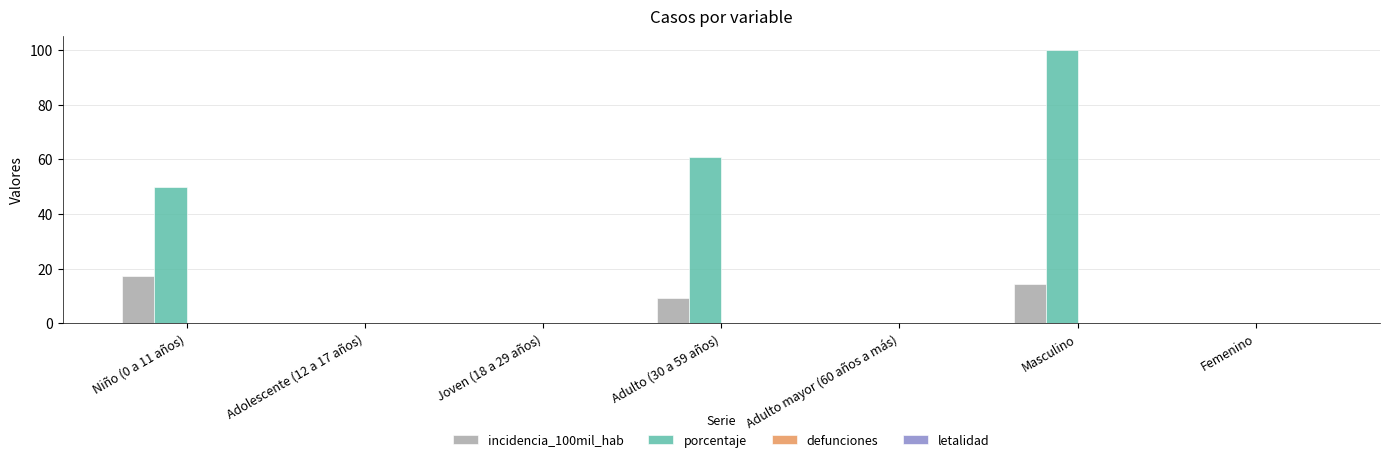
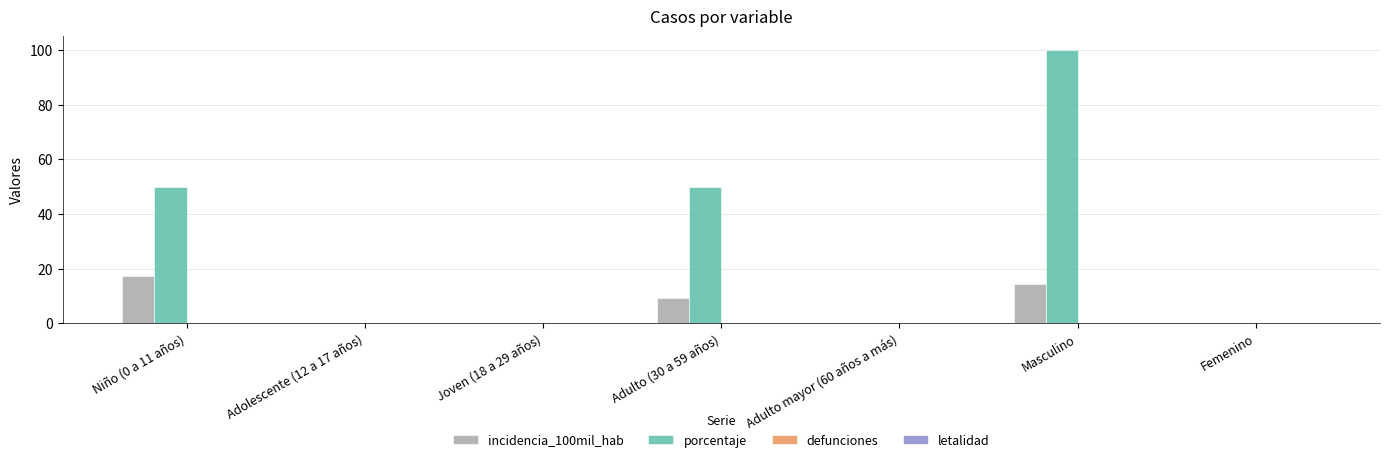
porcentaje, Adulto (30 a 59 años): 61 -> 50
